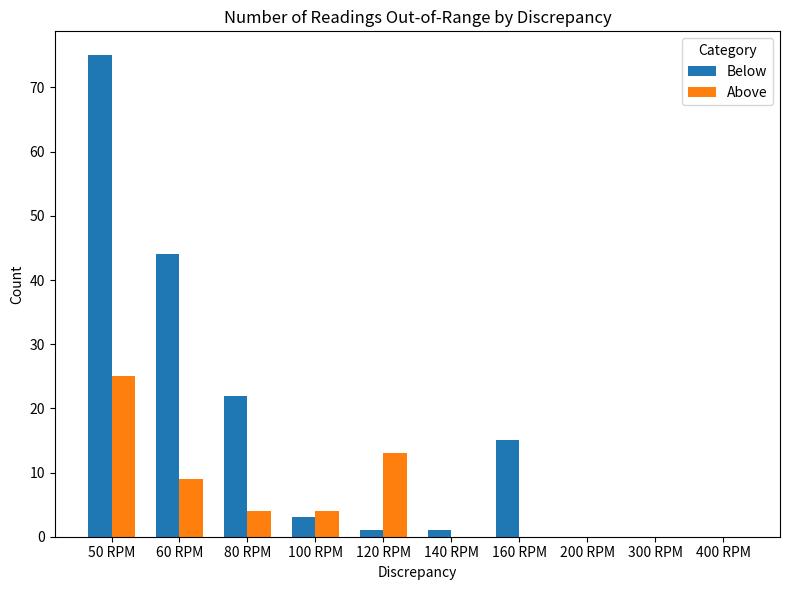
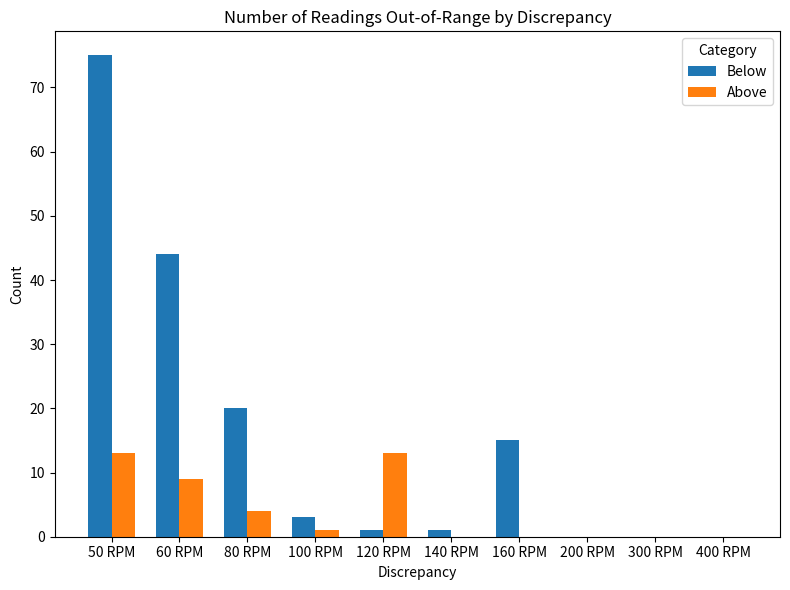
Above, 50 RPM: 25 -> 13
Below, 80 RPM: 22 -> 20
Above, 100 RPM: 4 -> 1
